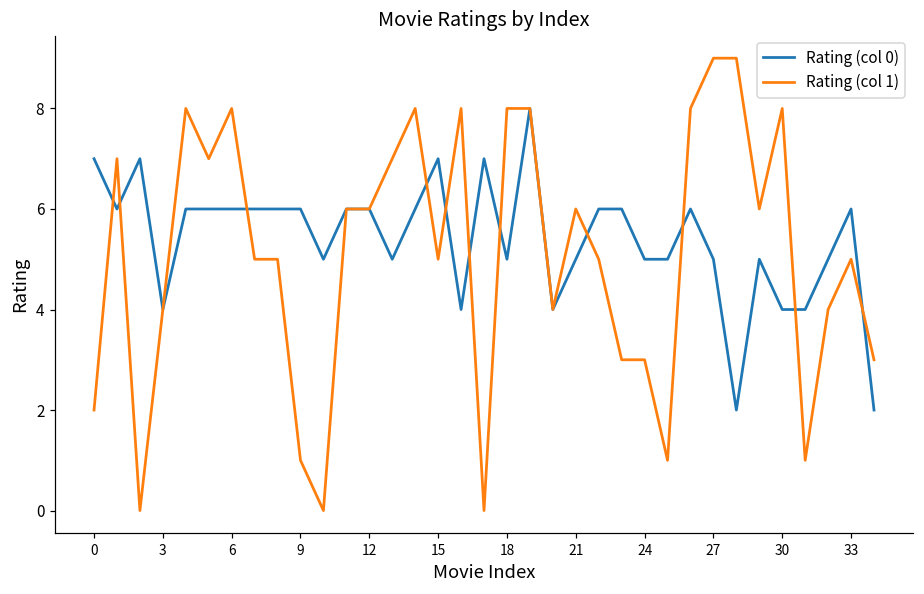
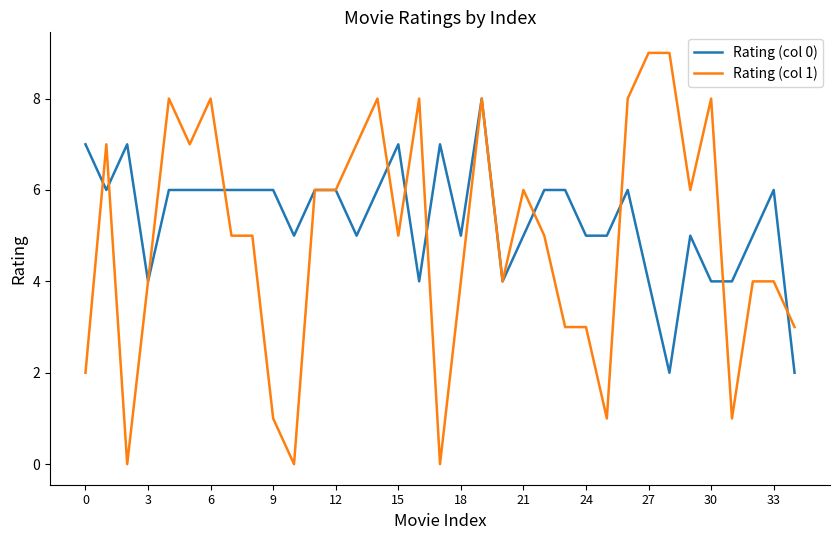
Rating (col 1), 18: 8 -> 4
Rating (col 0), 27: 5 -> 4
Rating (col 1), 33: 5 -> 4
